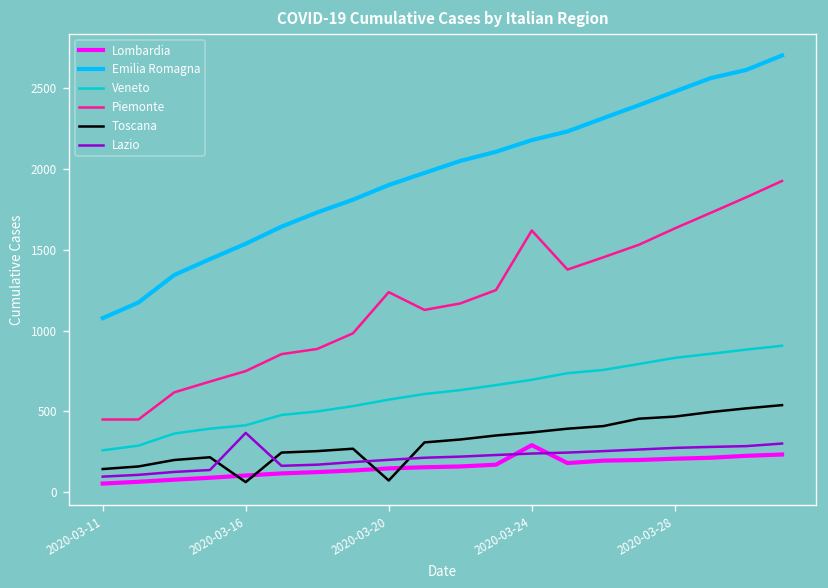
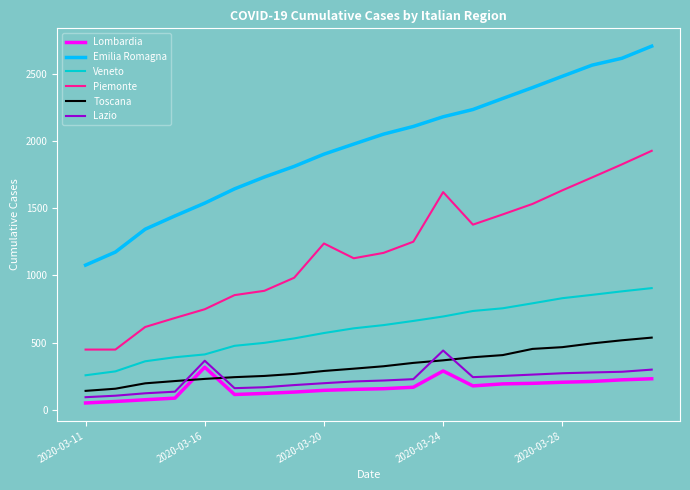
Lombardia, 2020-03-16: 100 -> 320
Toscana, 2020-03-16: 60 -> 230
Toscana, 2020-03-20: 70 -> 290
Lazio, 2020-03-24: 240 -> 440
